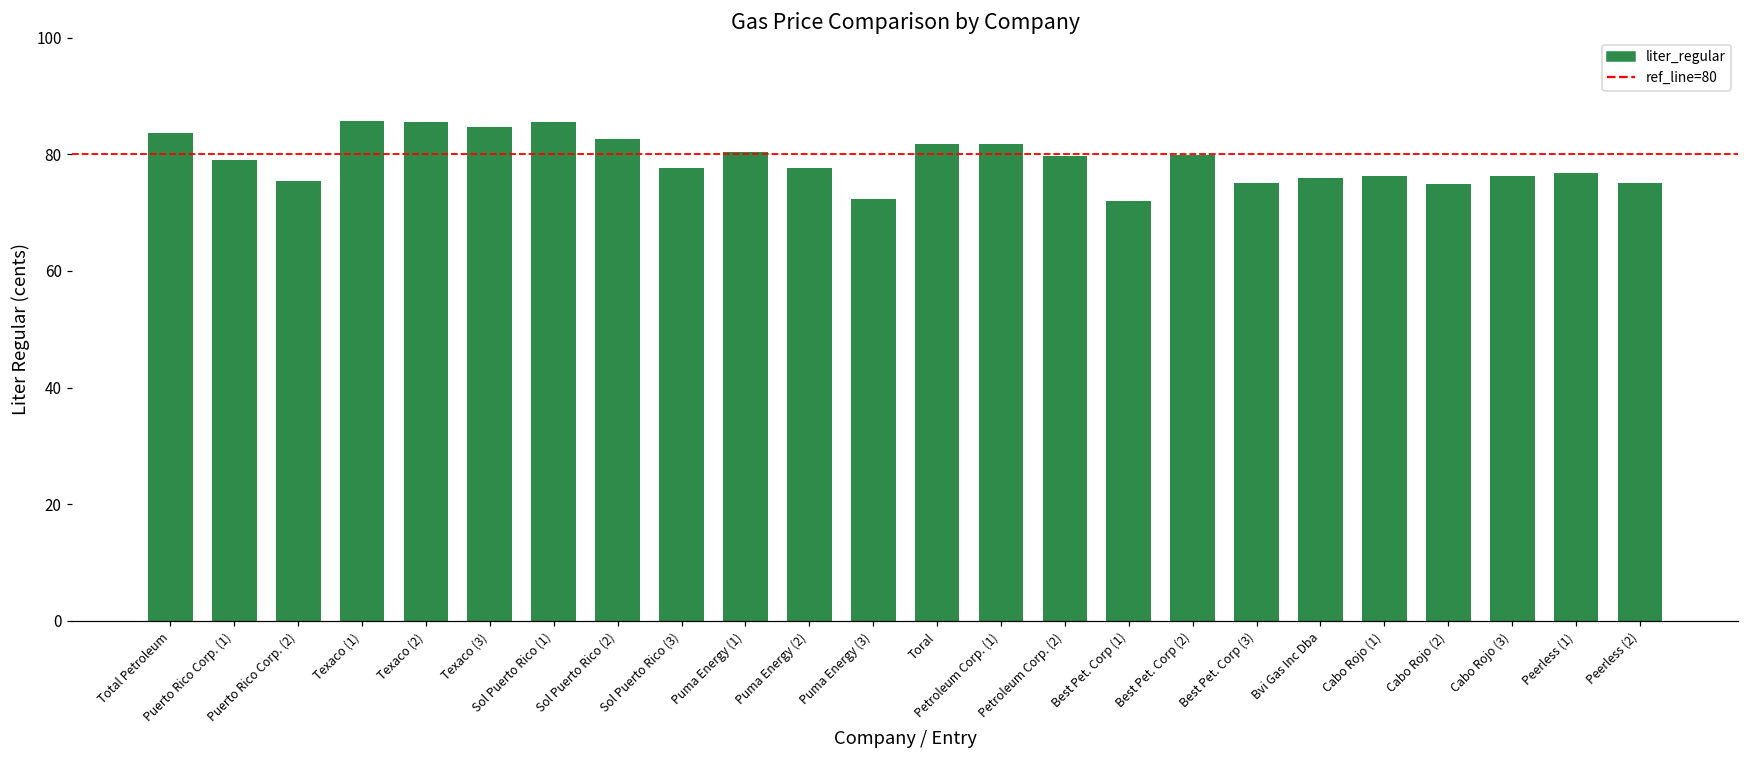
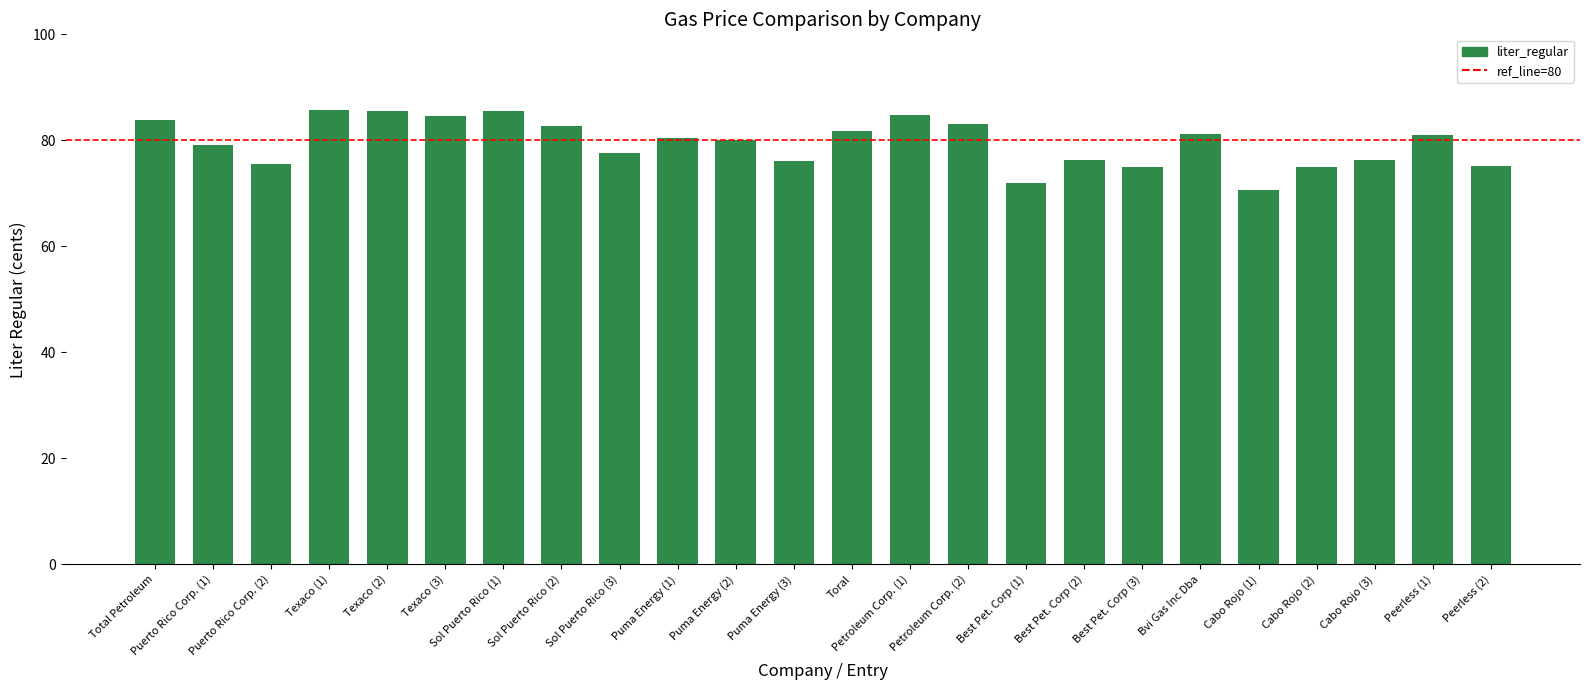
Puma Energy (2): 78 -> 80
Puma Energy (3): 72 -> 76
Petroleum Corp. (1): 82 -> 85
Petroleum Corp. (2): 80 -> 83
Best Pet. Corp (2): 80 -> 76
Bvi Gas Inc Dba: 76 -> 81
Cabo Rojo (1): 76 -> 71
Peerless (1): 77 -> 81
